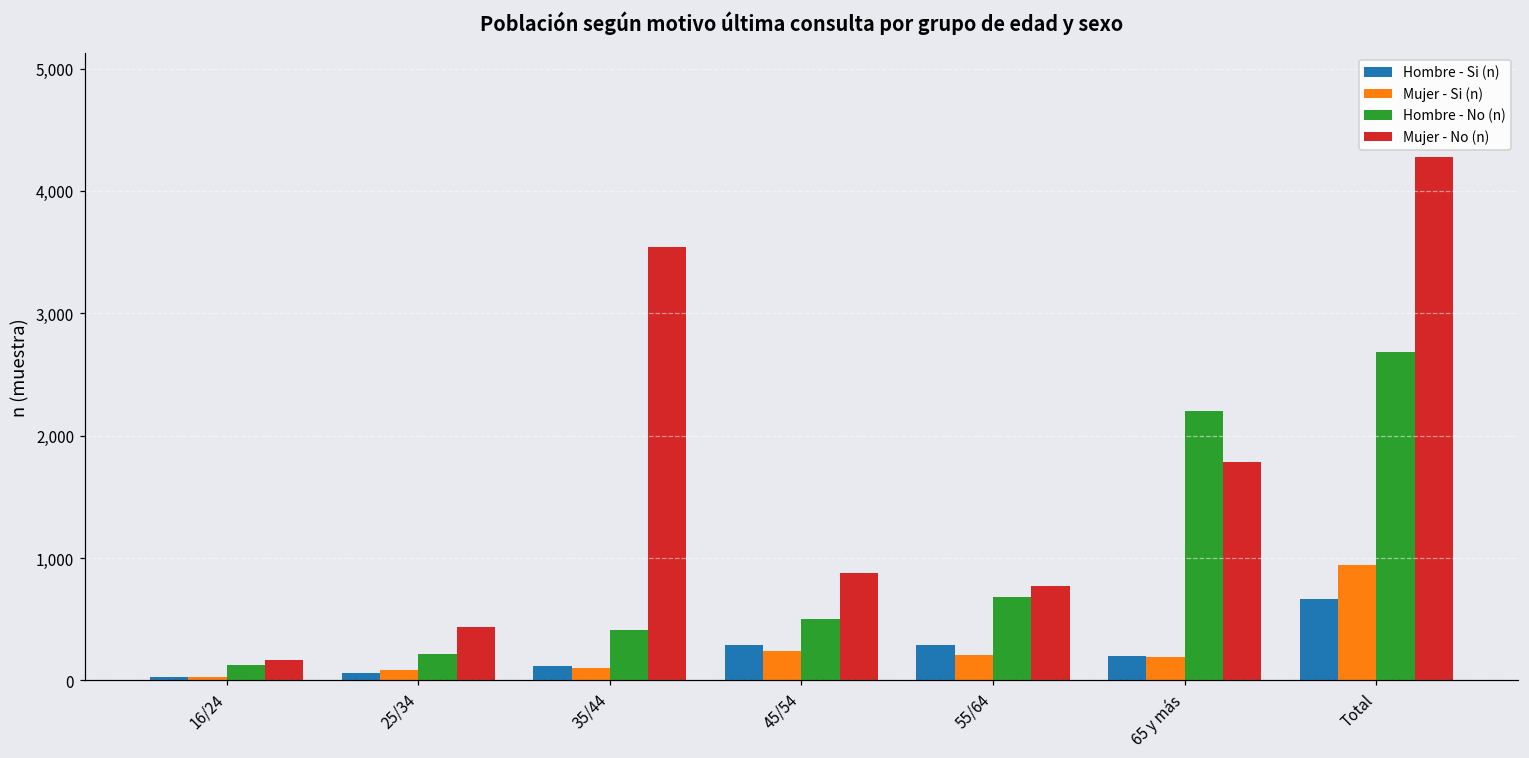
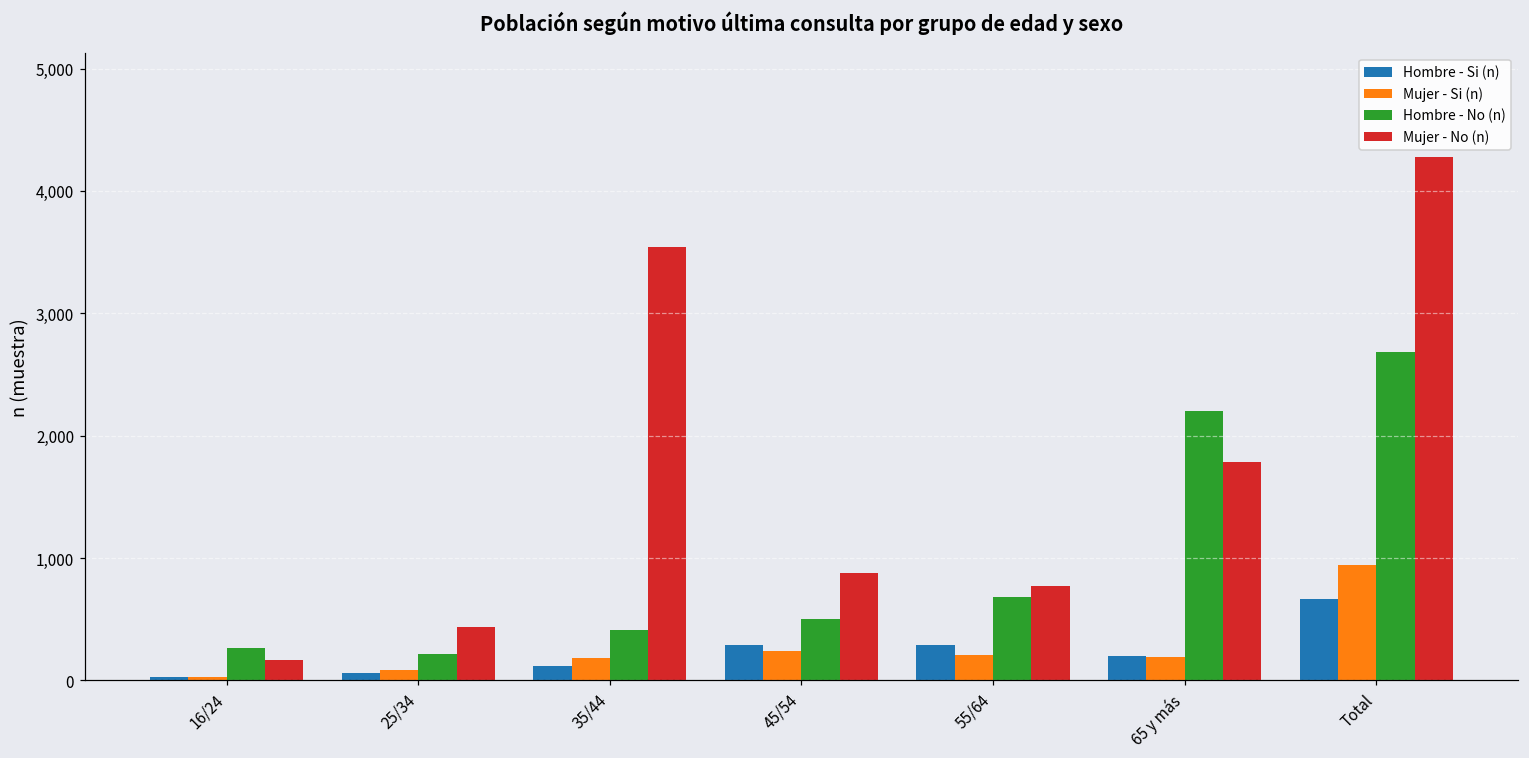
Hombre - No (n), 16/24: 130 -> 270
Mujer - Si (n), 35/44: 100 -> 180
